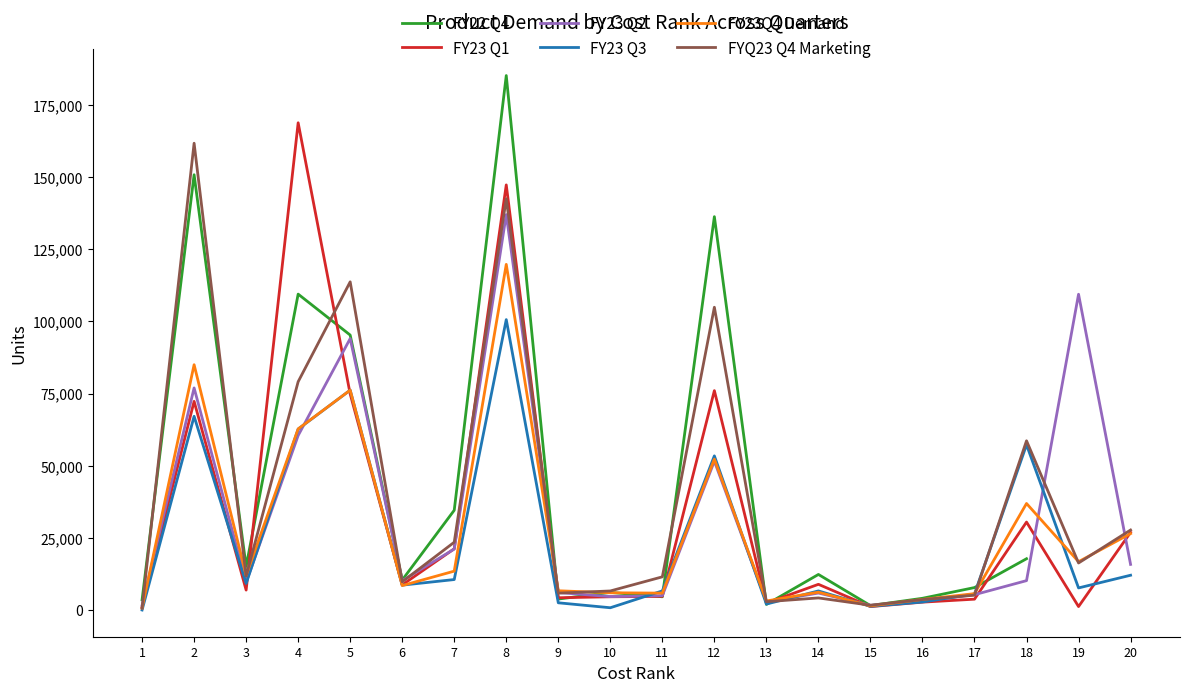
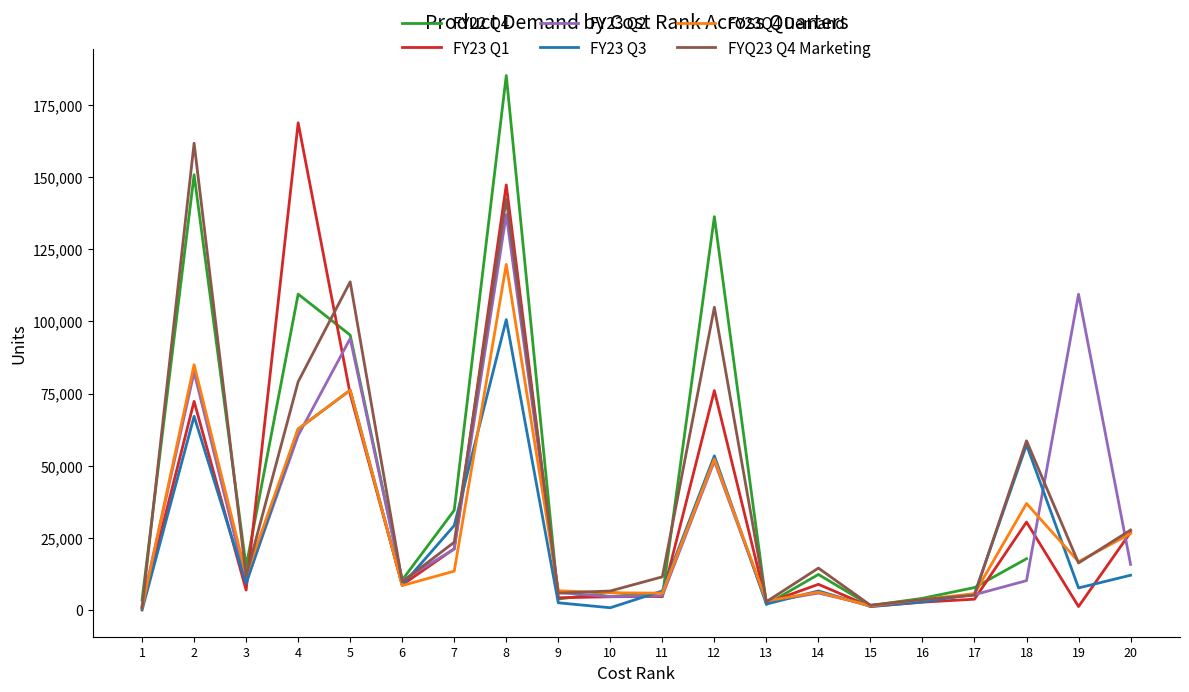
FY23 Q2, 2: 77,000 -> 82,000
FY23 Q3, 7: 11,000 -> 29,000
FYQ23 Q4 Marketing, 14: 4,000 -> 15,000
